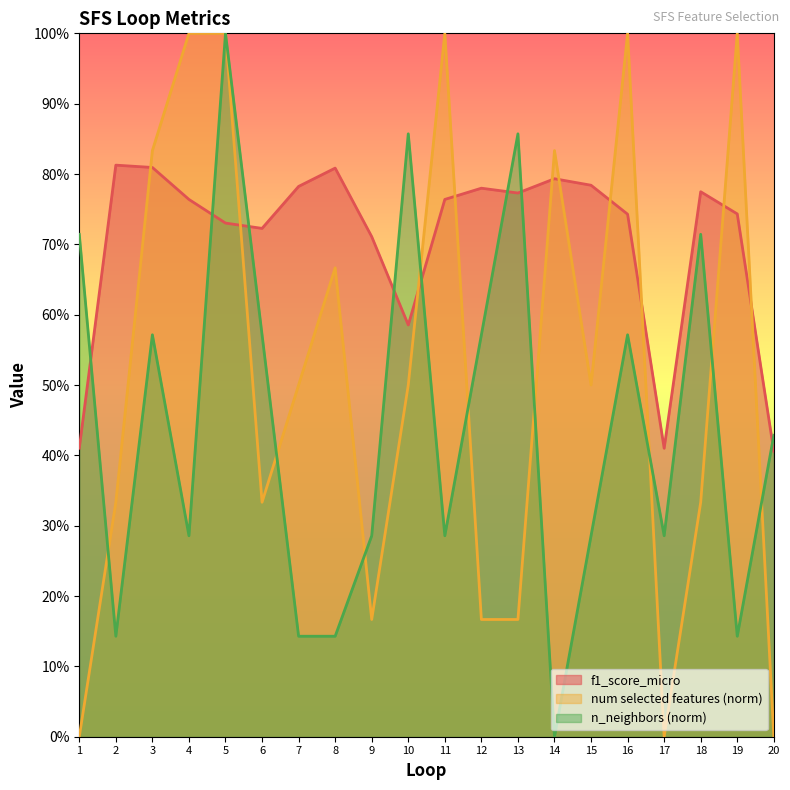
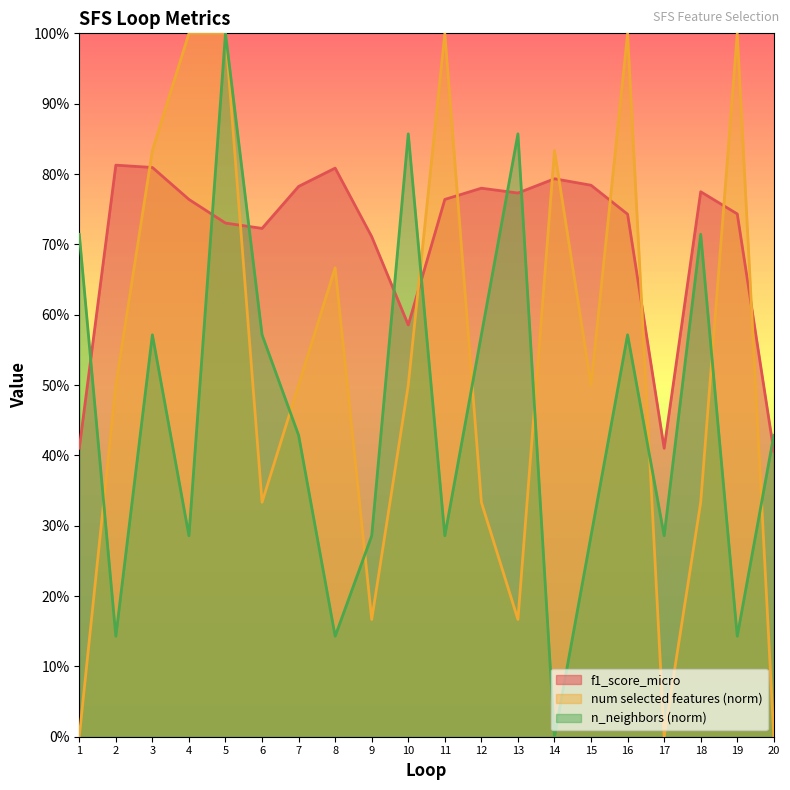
num selected features (norm), 2: 33% -> 50%
n_neighbors (norm), 7: 14% -> 43%
num selected features (norm), 12: 17% -> 33%
